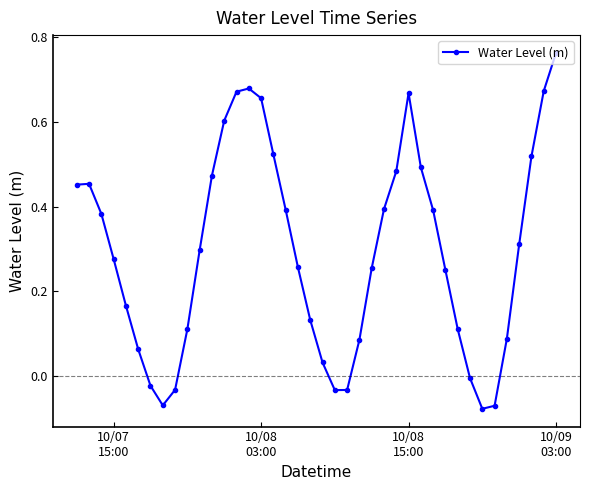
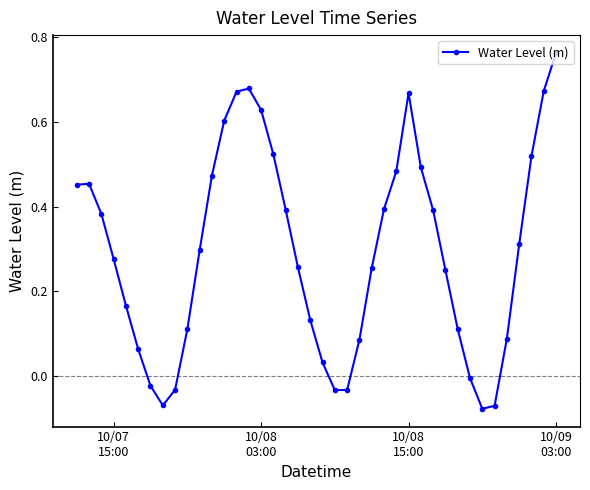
10/08 03:00: 0.66 -> 0.63
